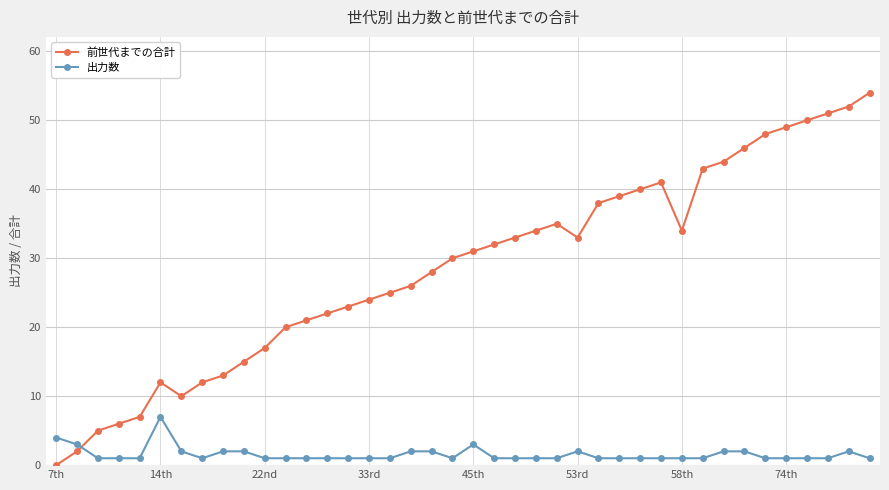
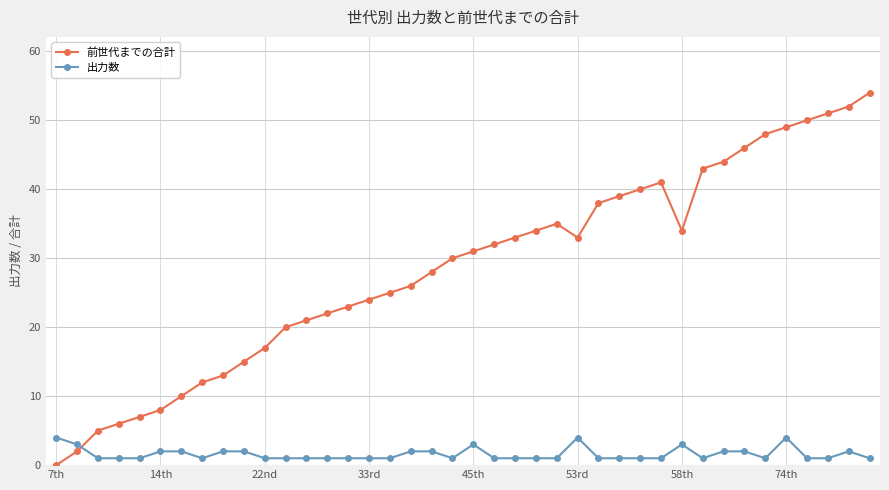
前世代までの合計, 14th: 12 -> 8
出力数, 14th: 7 -> 2
出力数, 53rd: 2 -> 4
出力数, 58th: 1 -> 3
出力数, 74th: 1 -> 4
